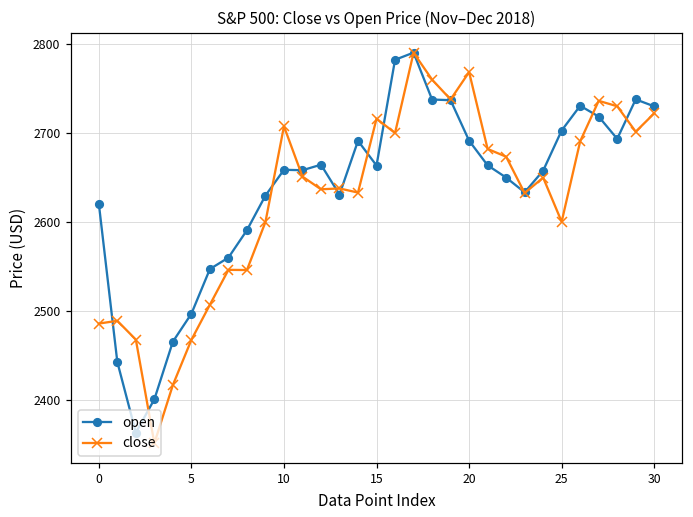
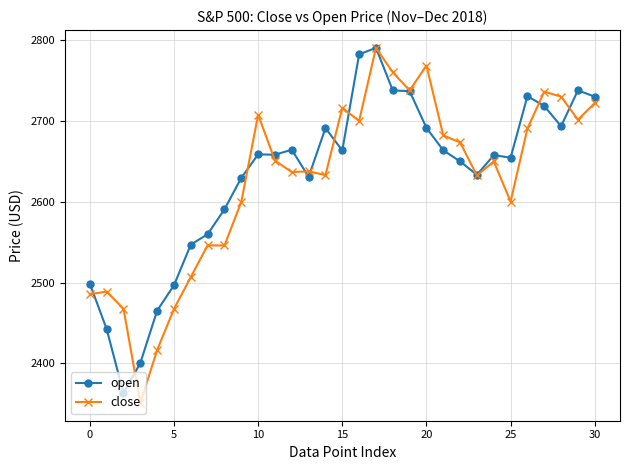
open, 0: 2620 -> 2500
open, 25: 2700 -> 2650
